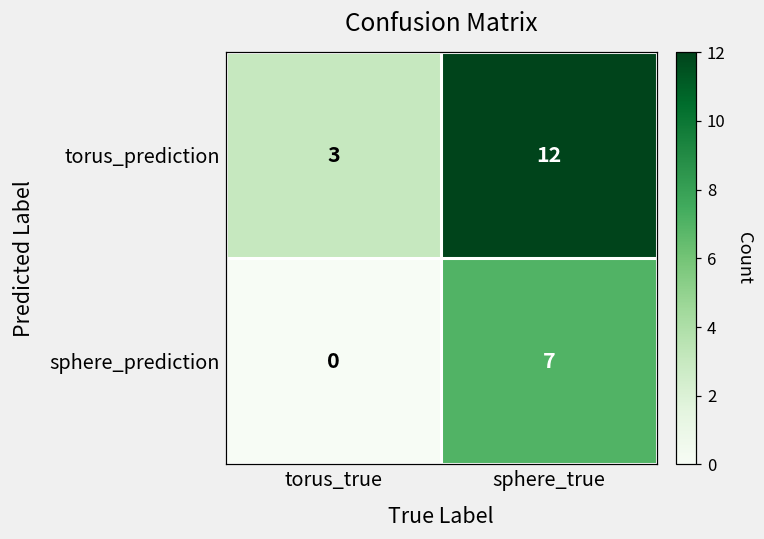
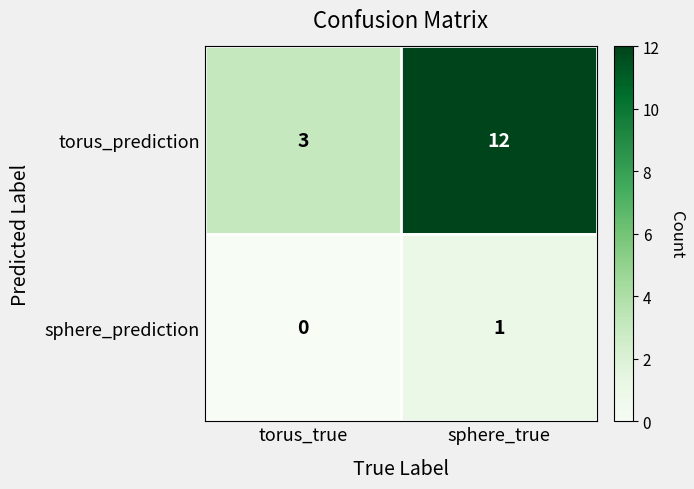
sphere_prediction, sphere_true: 7 -> 1
